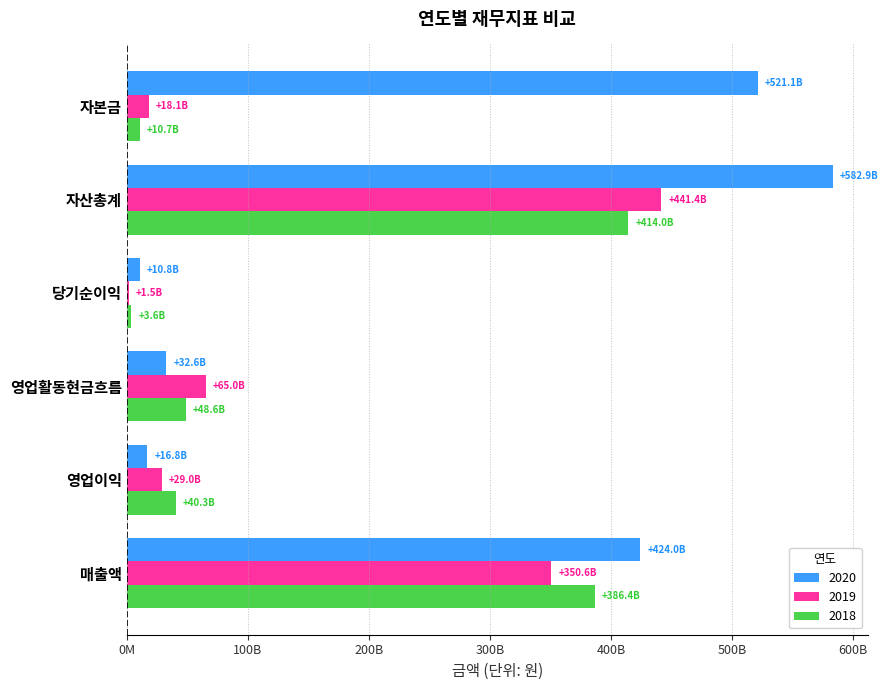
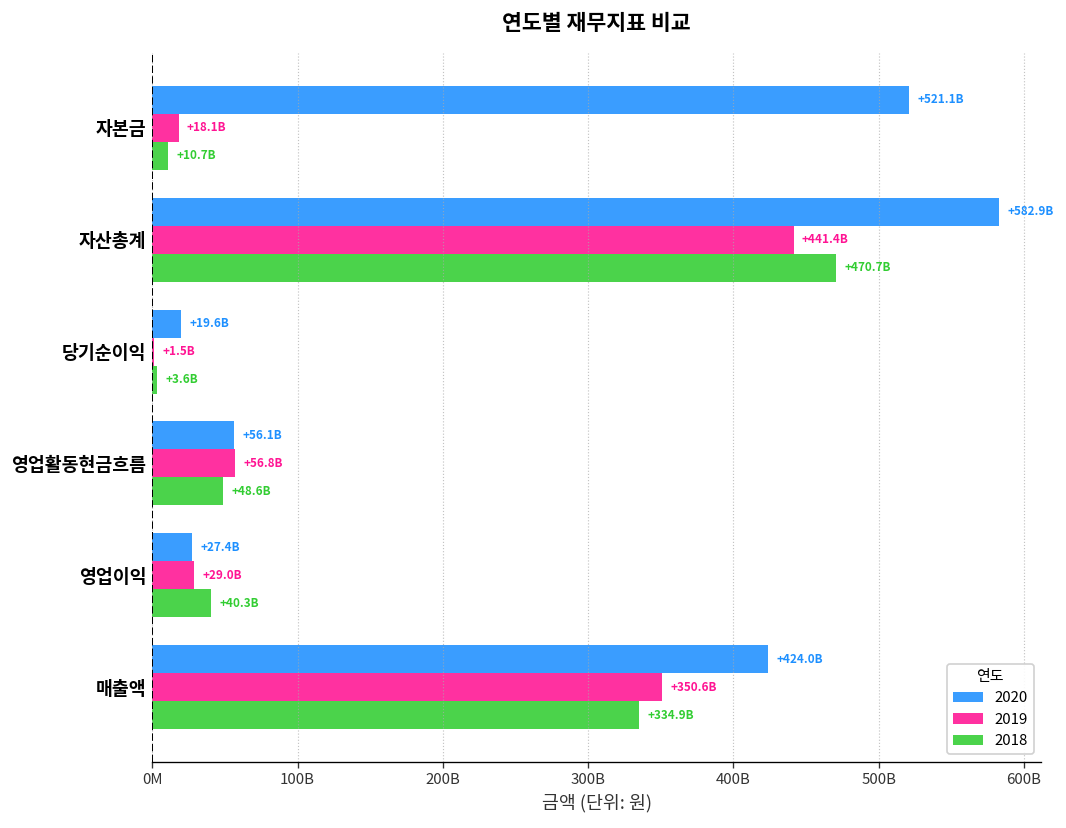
2018, 자산총계: +414.0B -> +470.7B
2020, 당기순이익: +10.8B -> +19.6B
2020, 영업활동현금흐름: +32.6B -> +56.1B
2019, 영업활동현금흐름: +65.0B -> +56.8B
2020, 영업이익: +16.8B -> +27.4B
2018, 매출액: +386.4B -> +334.9B
